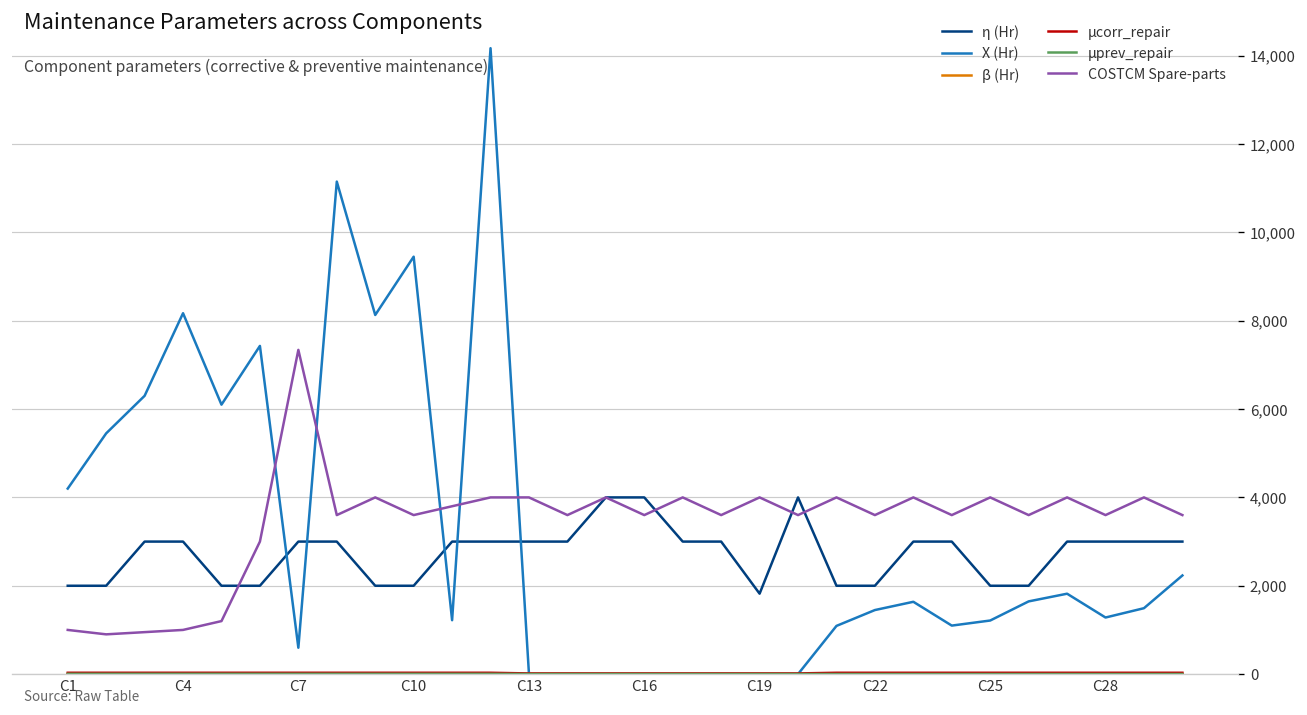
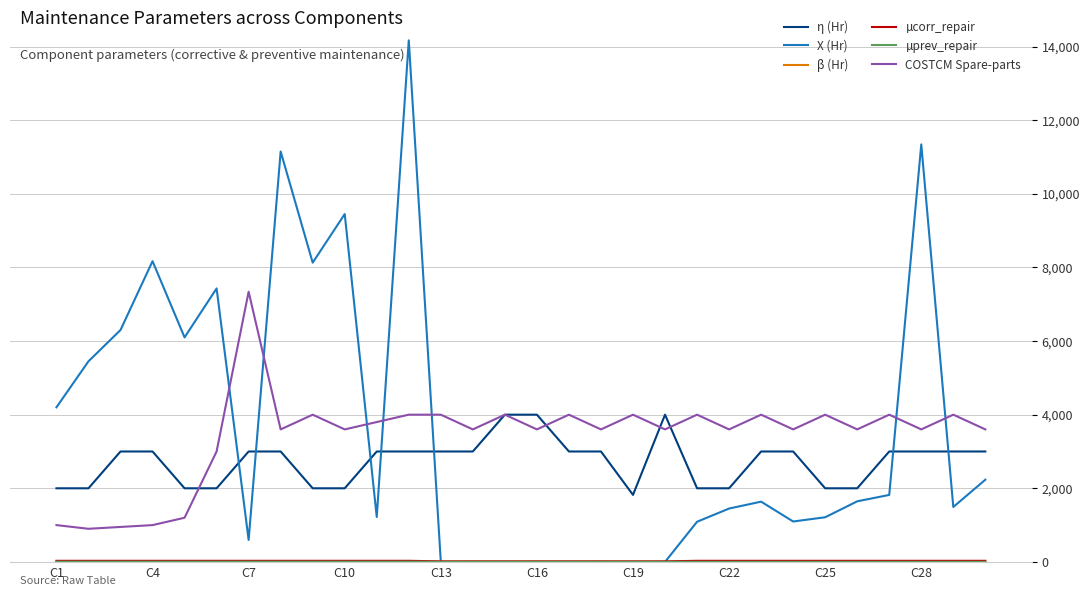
X (Hr), C28: 1,300 -> 11,300
